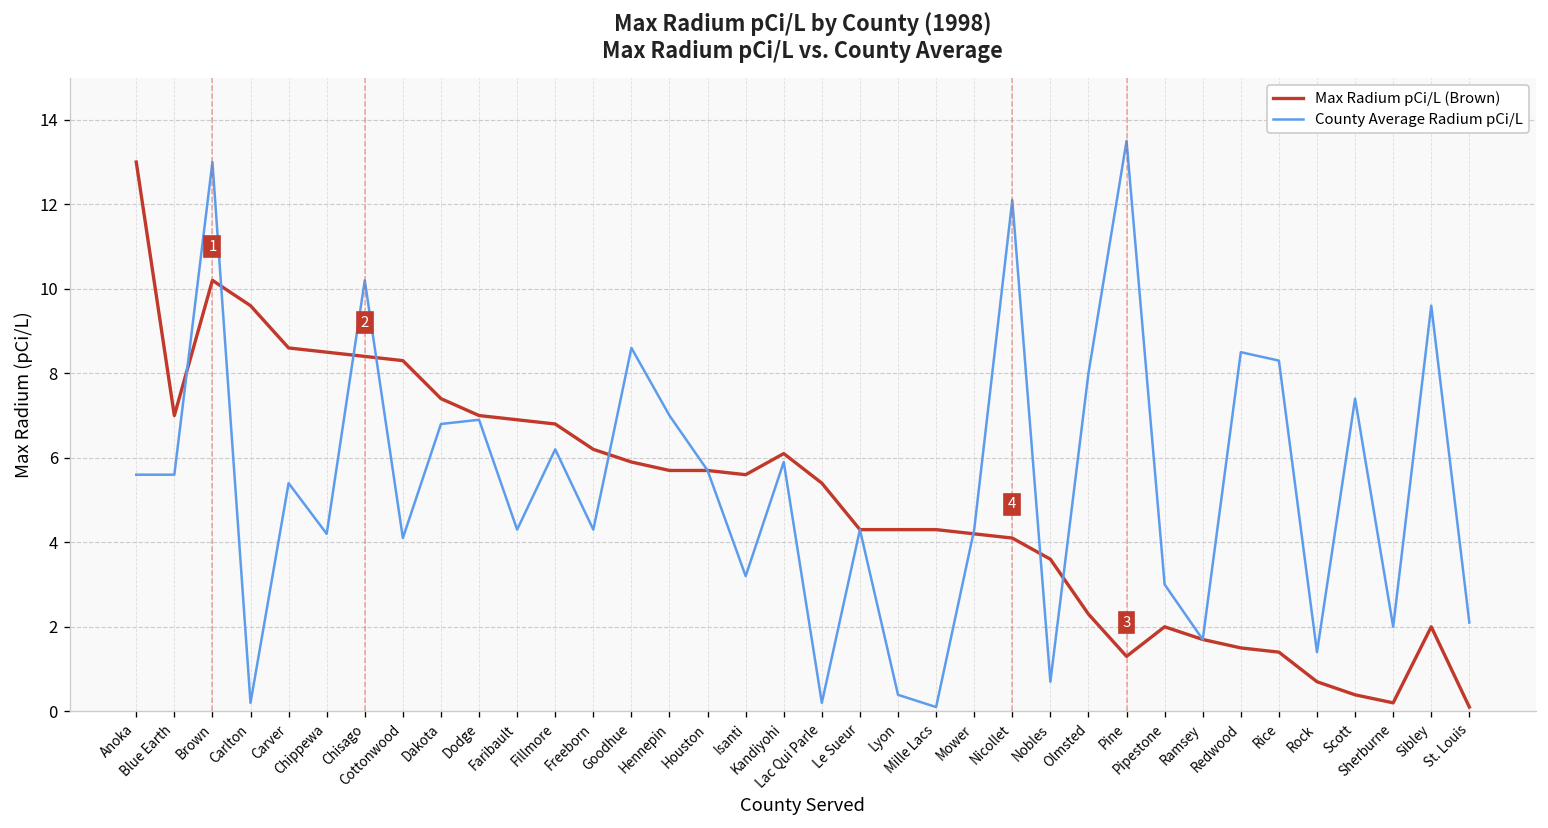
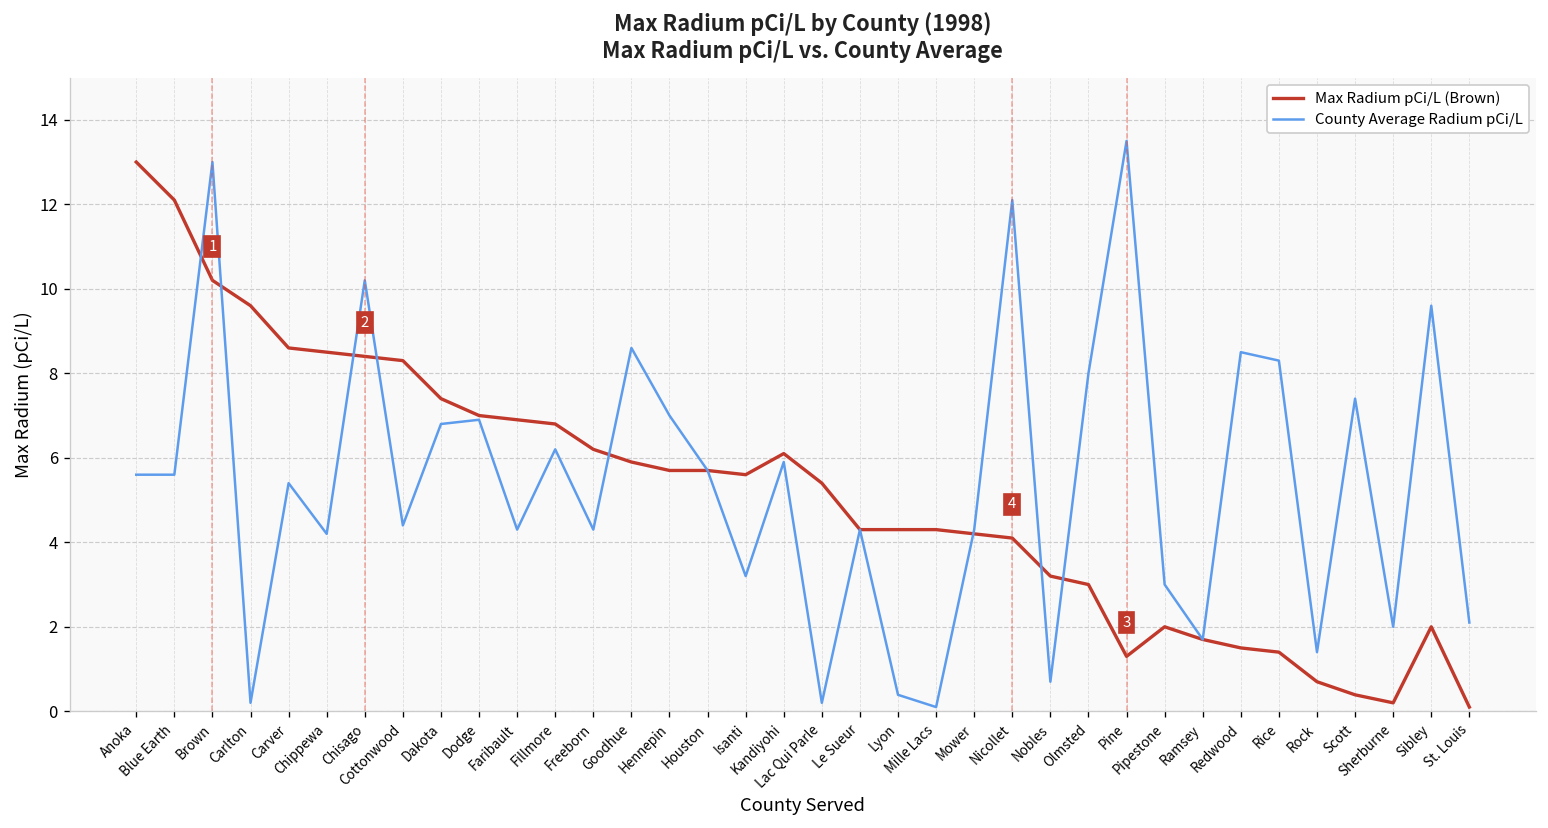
Max Radium pCi/L (Brown), Blue Earth: 7.0 -> 12.1
County Average Radium pCi/L, Cottonwood: 4.1 -> 4.4
Max Radium pCi/L (Brown), Nobles: 3.6 -> 3.2
Max Radium pCi/L (Brown), Olmsted: 2.3 -> 3.0
